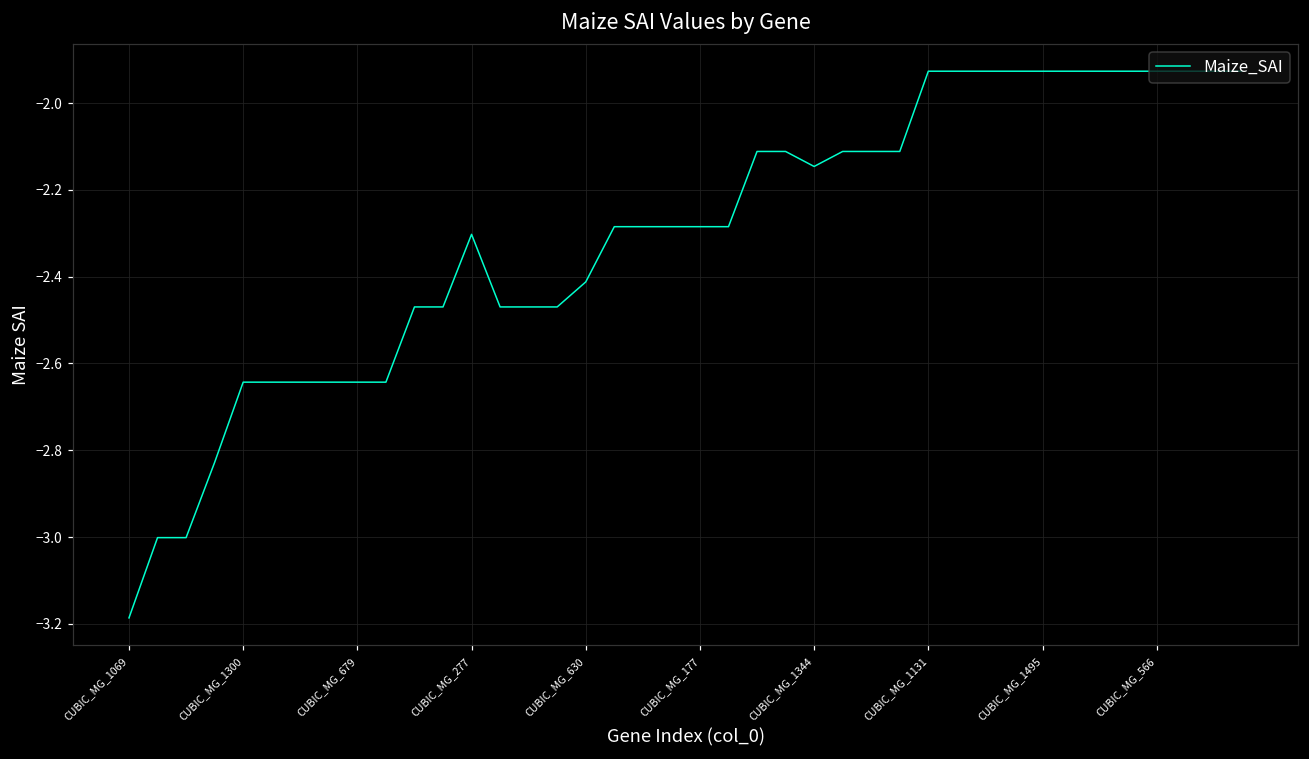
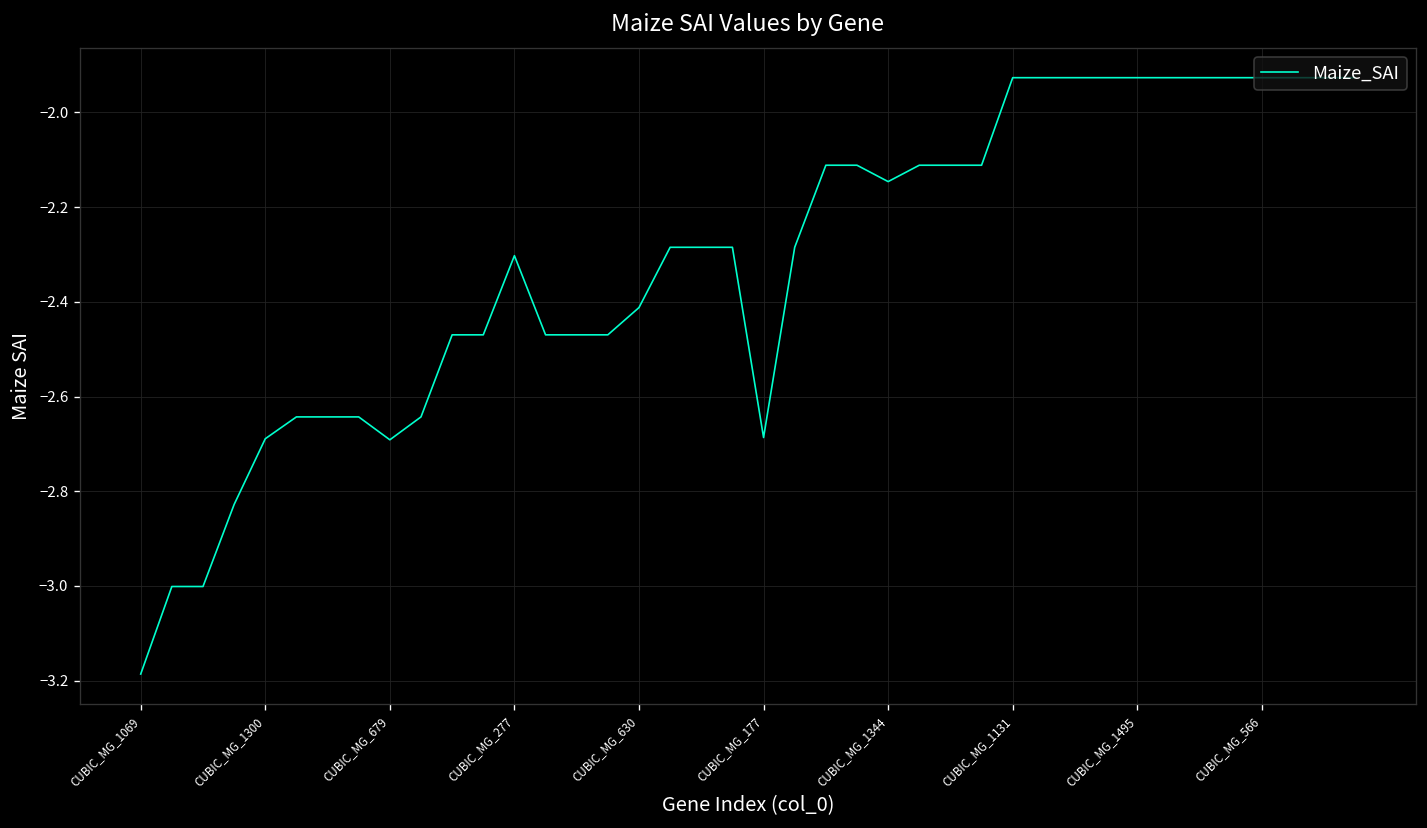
CUBIC_MG_1300: -2.64 -> -2.69
CUBIC_MG_679: -2.64 -> -2.69
CUBIC_MG_177: -2.28 -> -2.69
